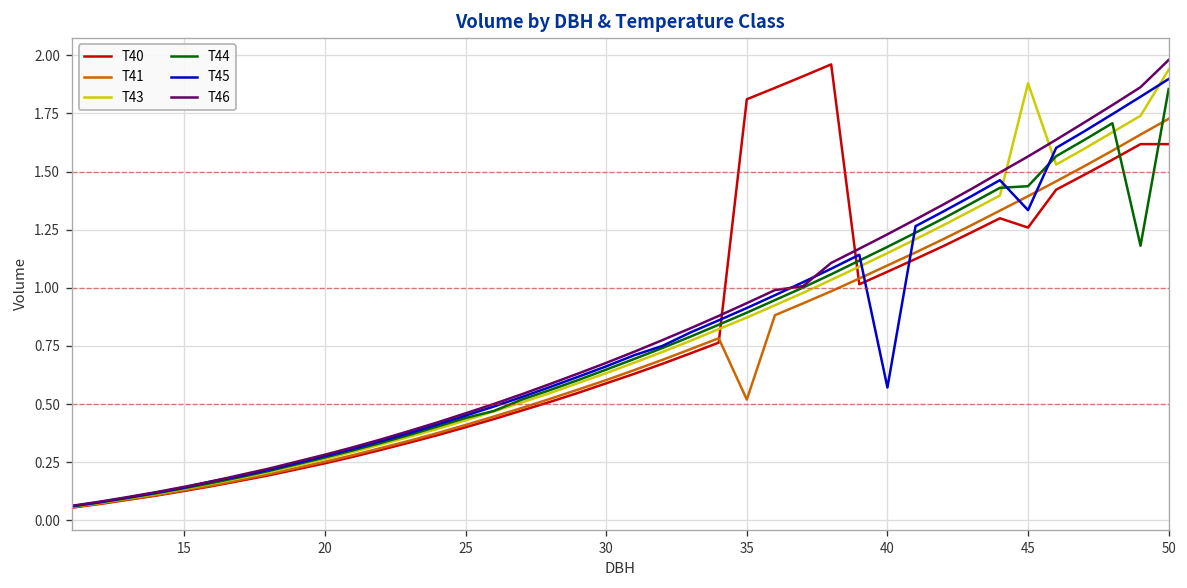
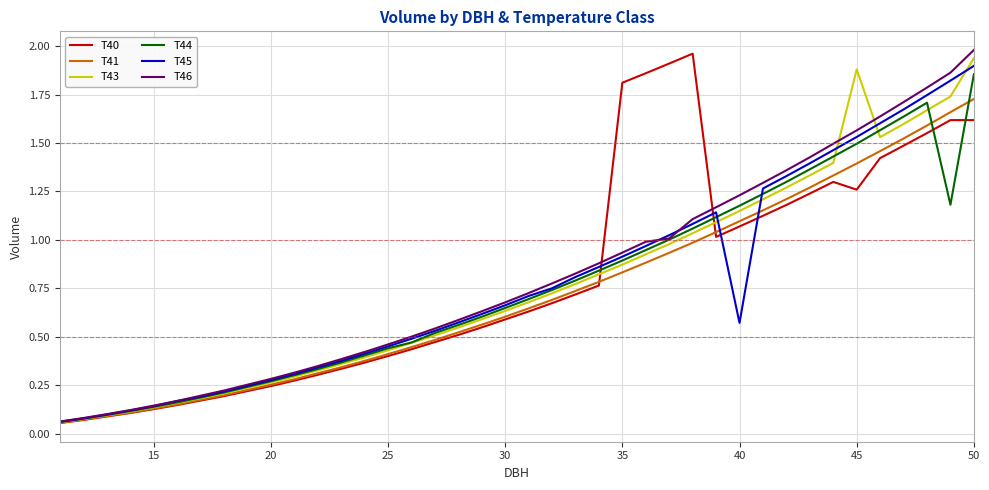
T41, 35: 0.52 -> 0.83
T44, 45: 1.44 -> 1.50
T45, 45: 1.33 -> 1.53
